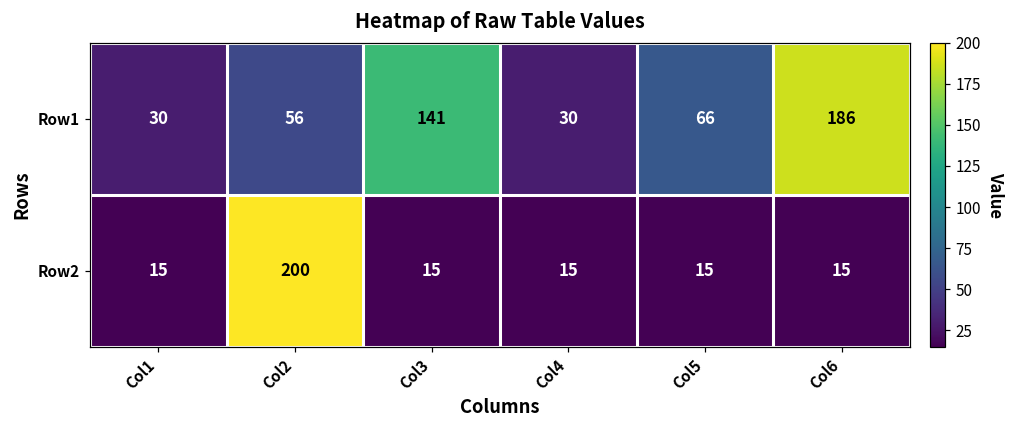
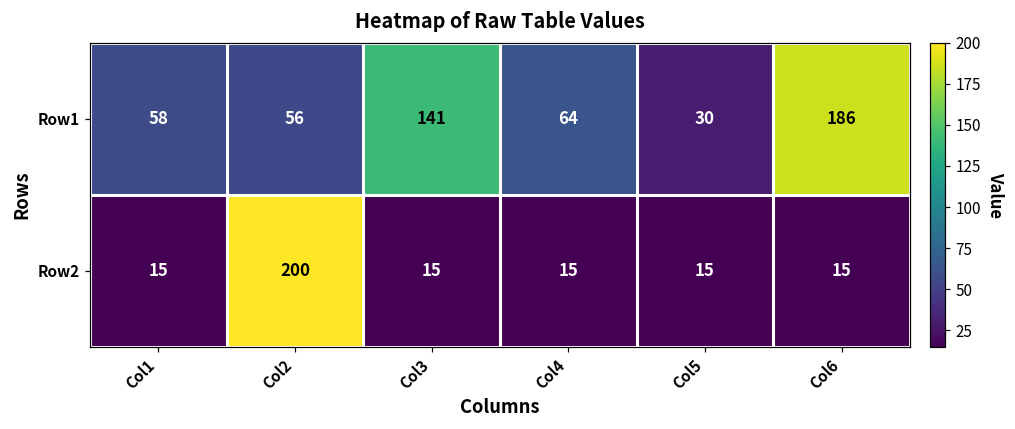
Row1, Col1: 30 -> 58
Row1, Col4: 30 -> 64
Row1, Col5: 66 -> 30
